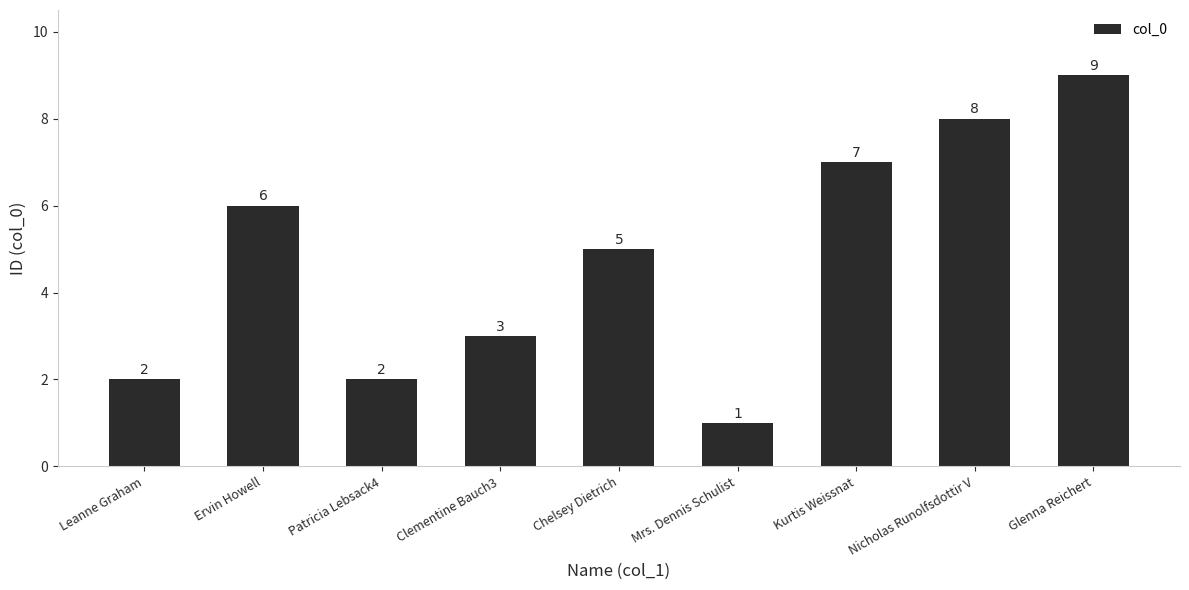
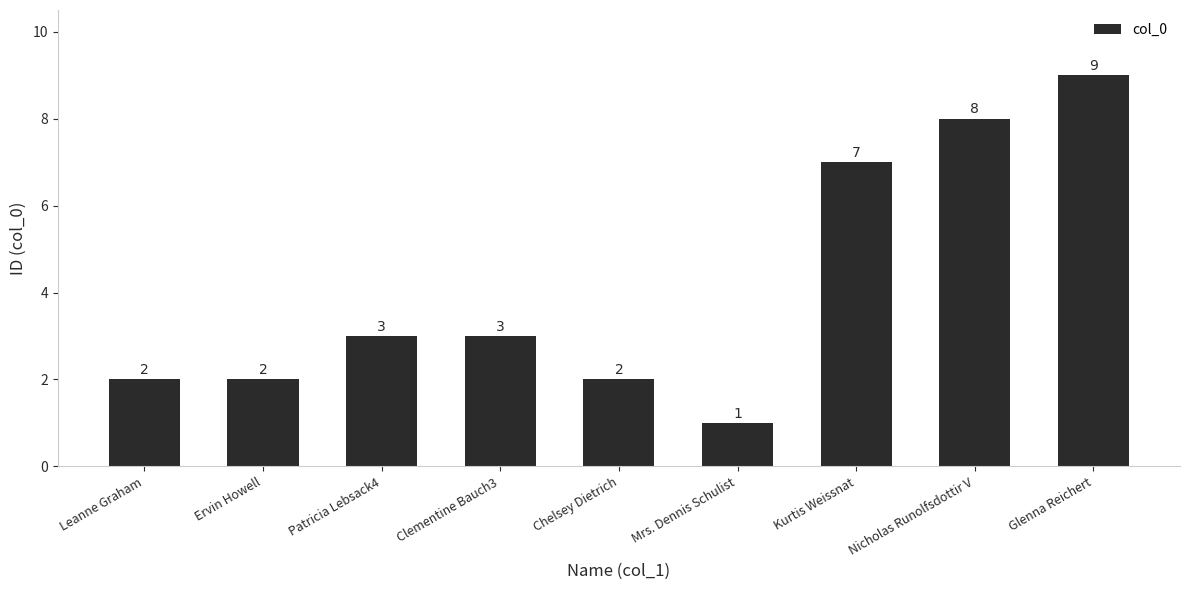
Ervin Howell: 6 -> 2
Patricia Lebsack4: 2 -> 3
Chelsey Dietrich: 5 -> 2
